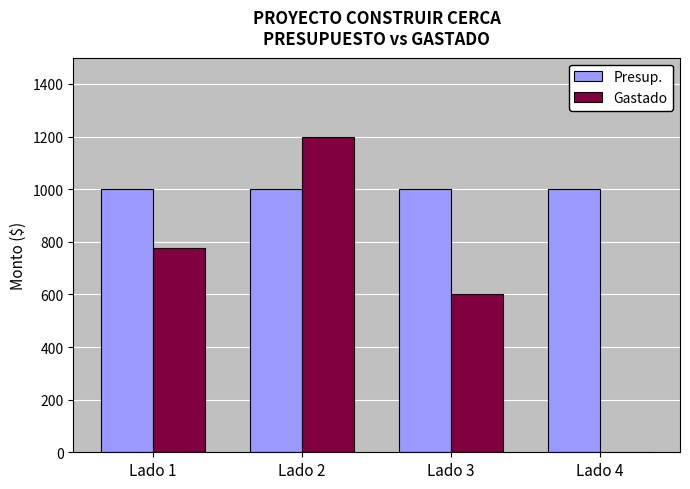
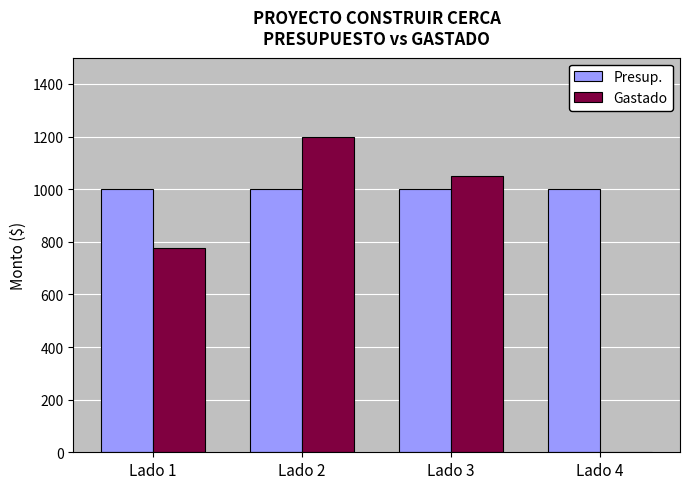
Gastado, Lado 3: 600 -> 1050
